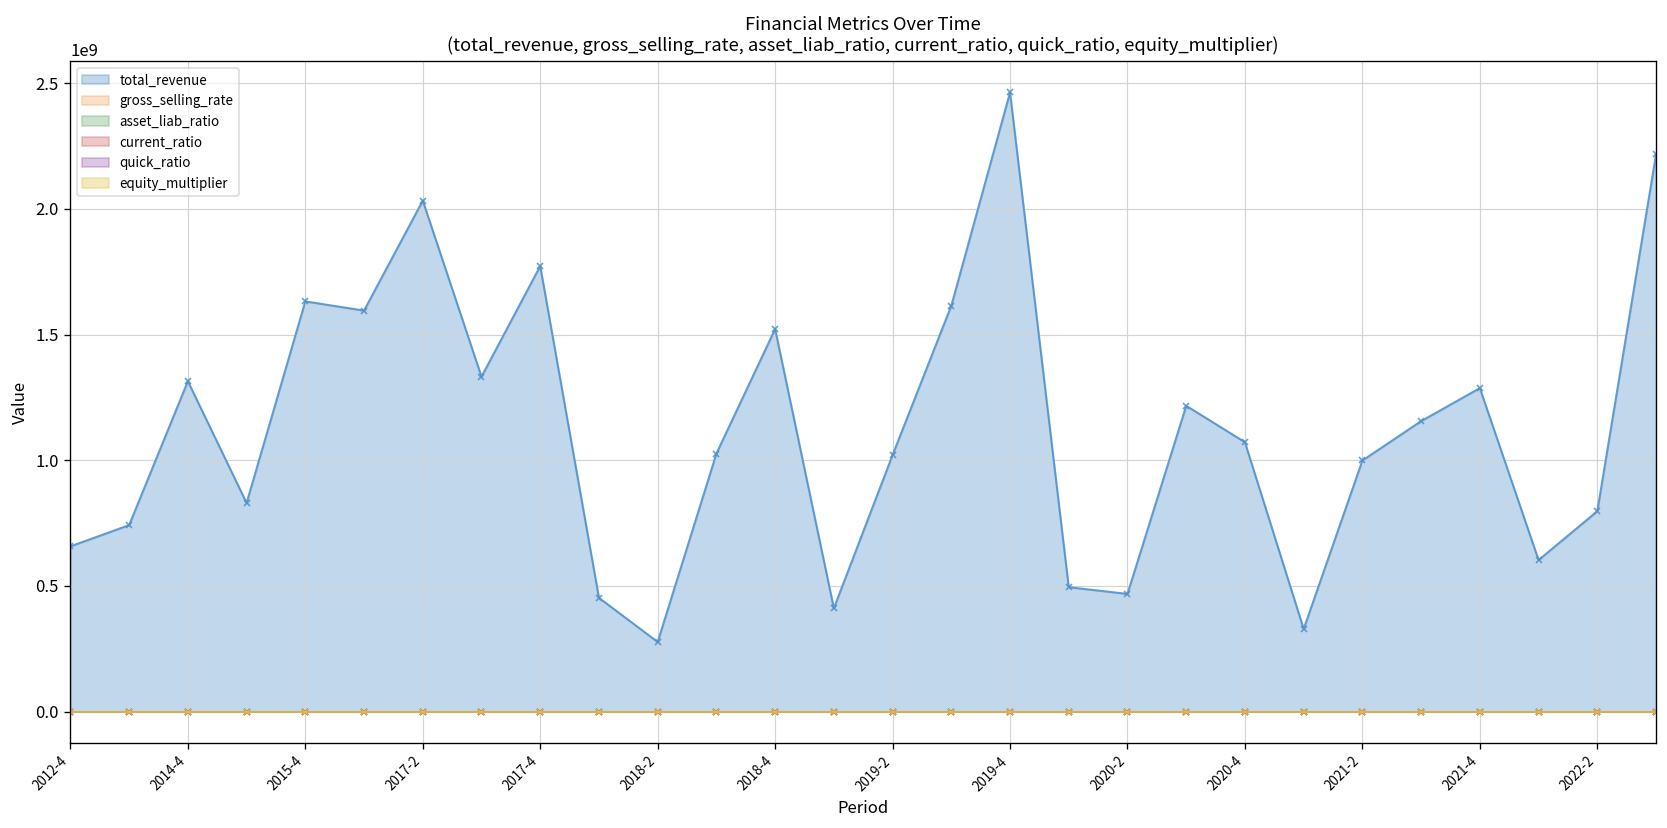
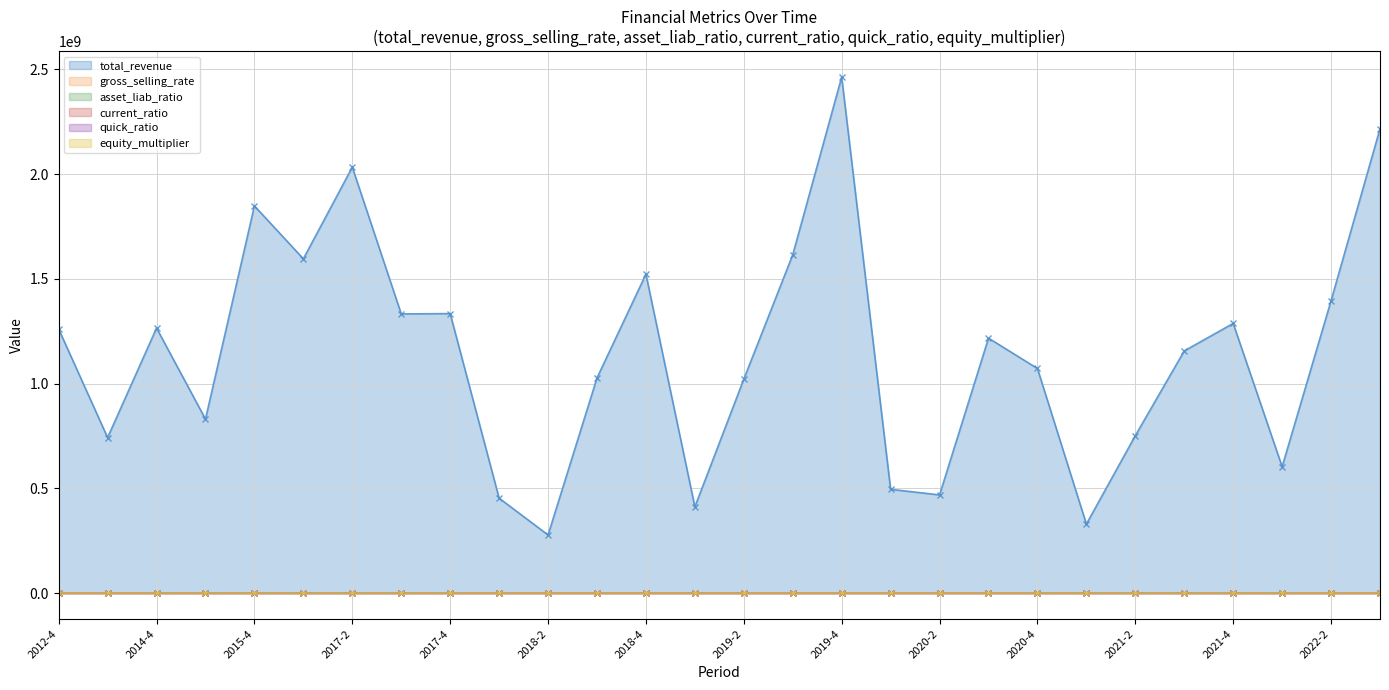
total_revenue, 2012-4: 660000000 -> 1260000000
total_revenue, 2014-4: 1310000000 -> 1260000000
total_revenue, 2015-4: 1630000000 -> 1850000000
total_revenue, 2017-4: 1770000000 -> 1330000000
total_revenue, 2021-2: 1000000000 -> 750000000
total_revenue, 2022-2: 800000000 -> 1400000000
